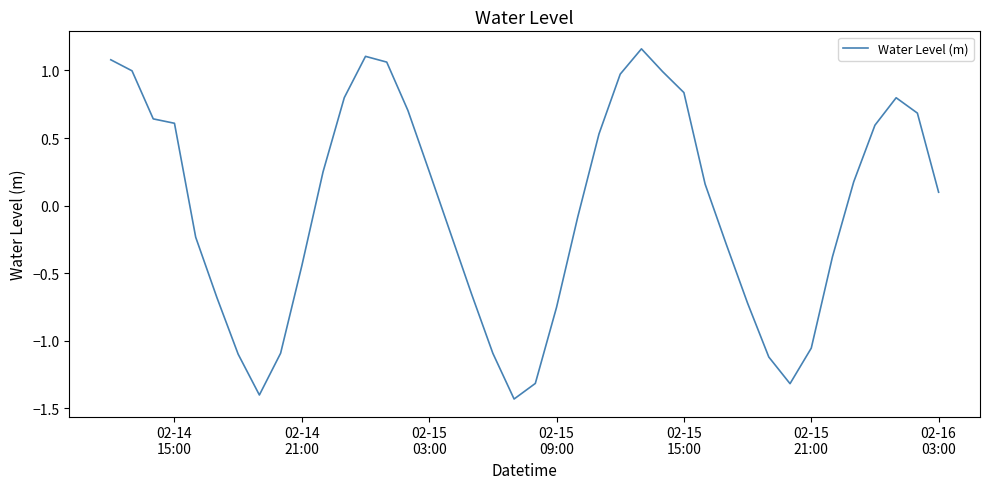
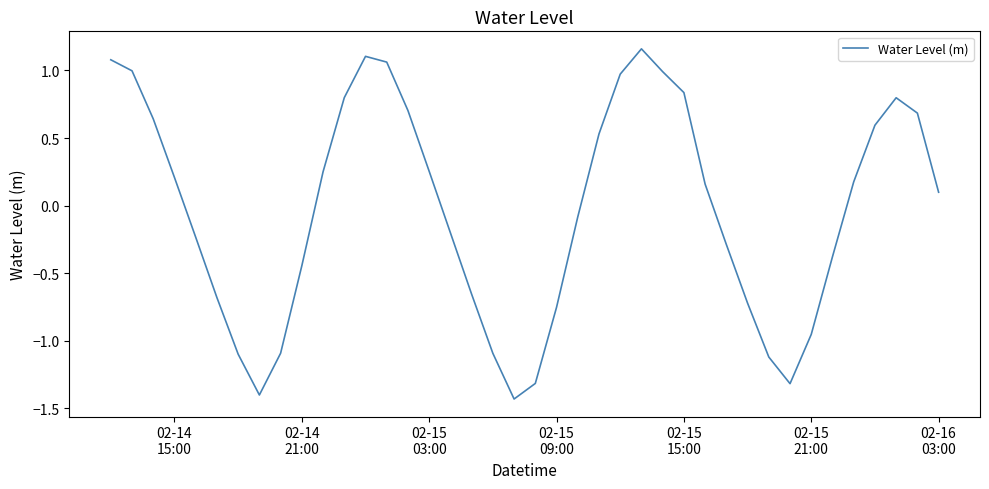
02-14 15:00: 0.61 -> 0.21
02-15 21:00: -1.06 -> -0.95
